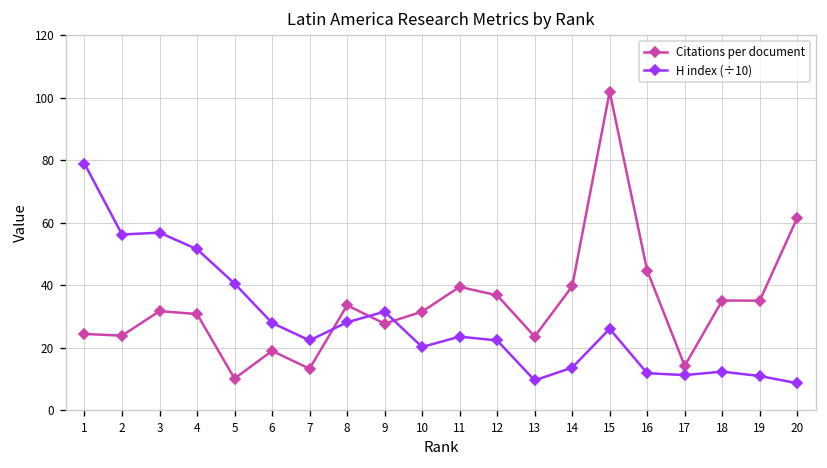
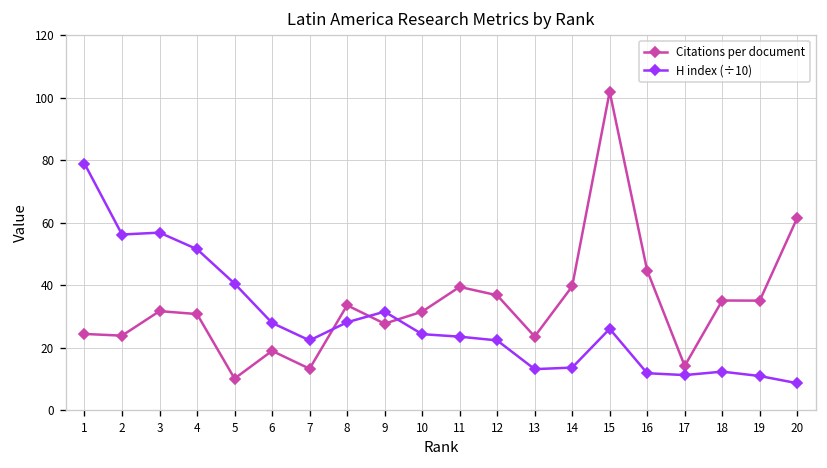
H index (÷10), 10: 20 -> 24
H index (÷10), 13: 10 -> 13
